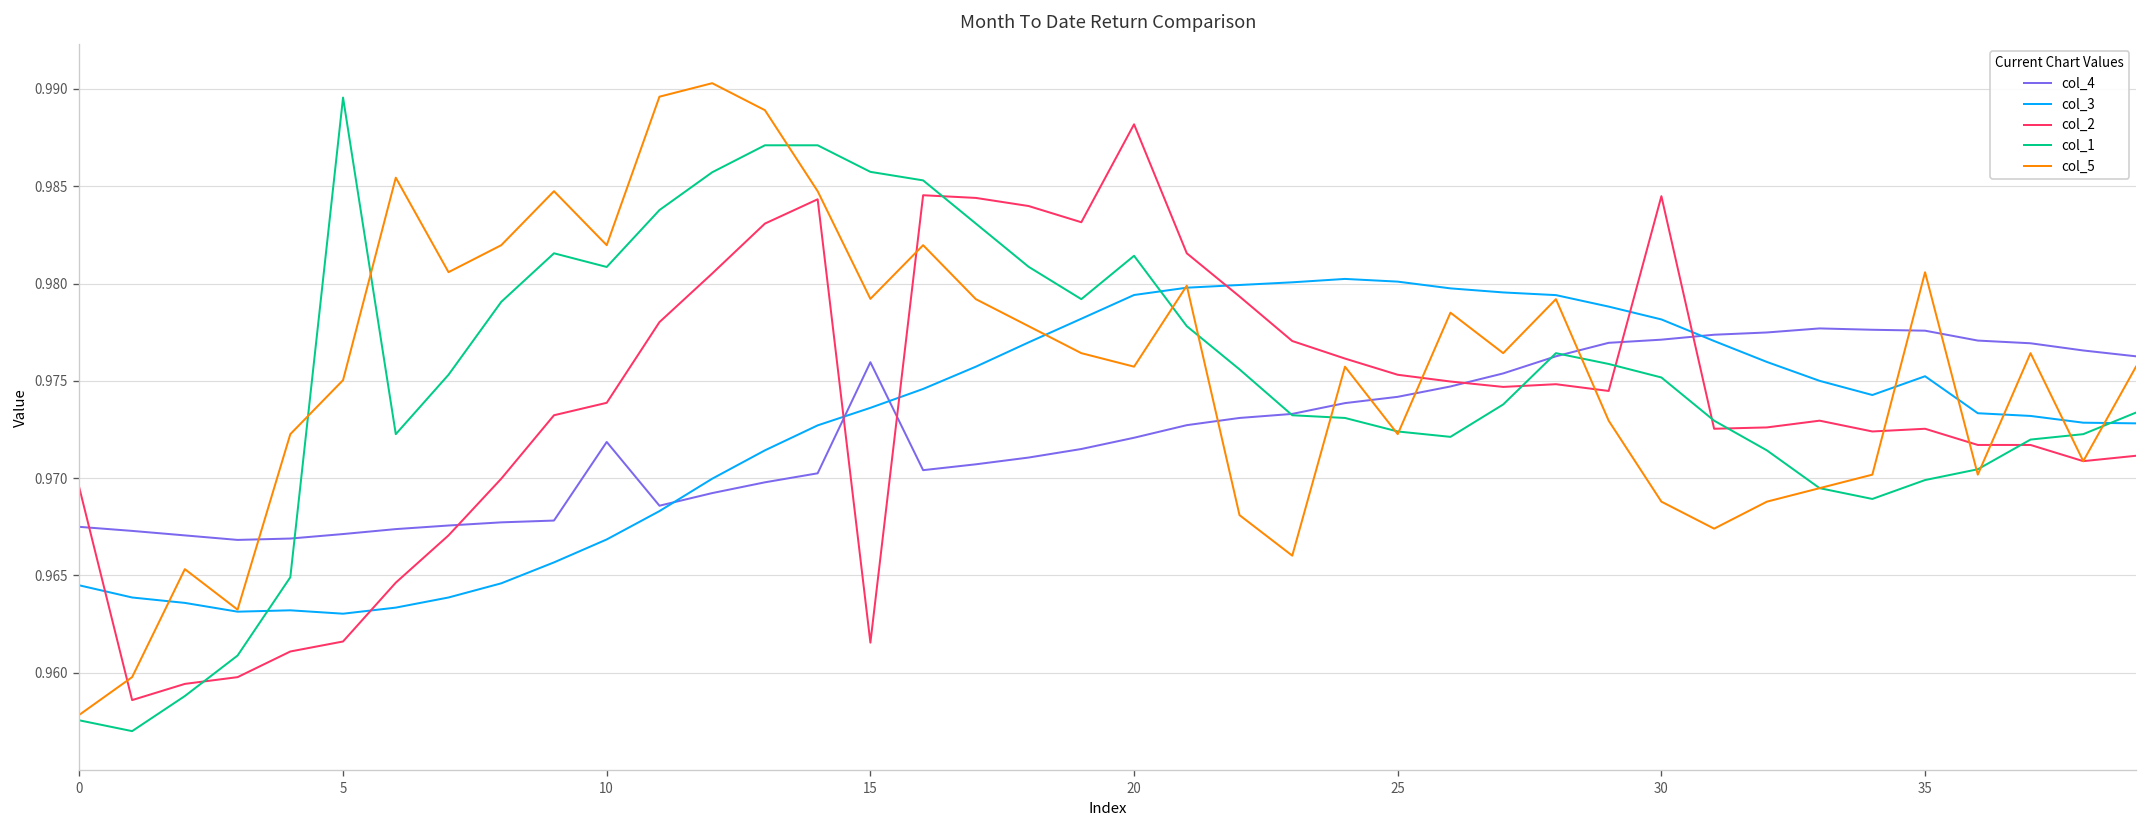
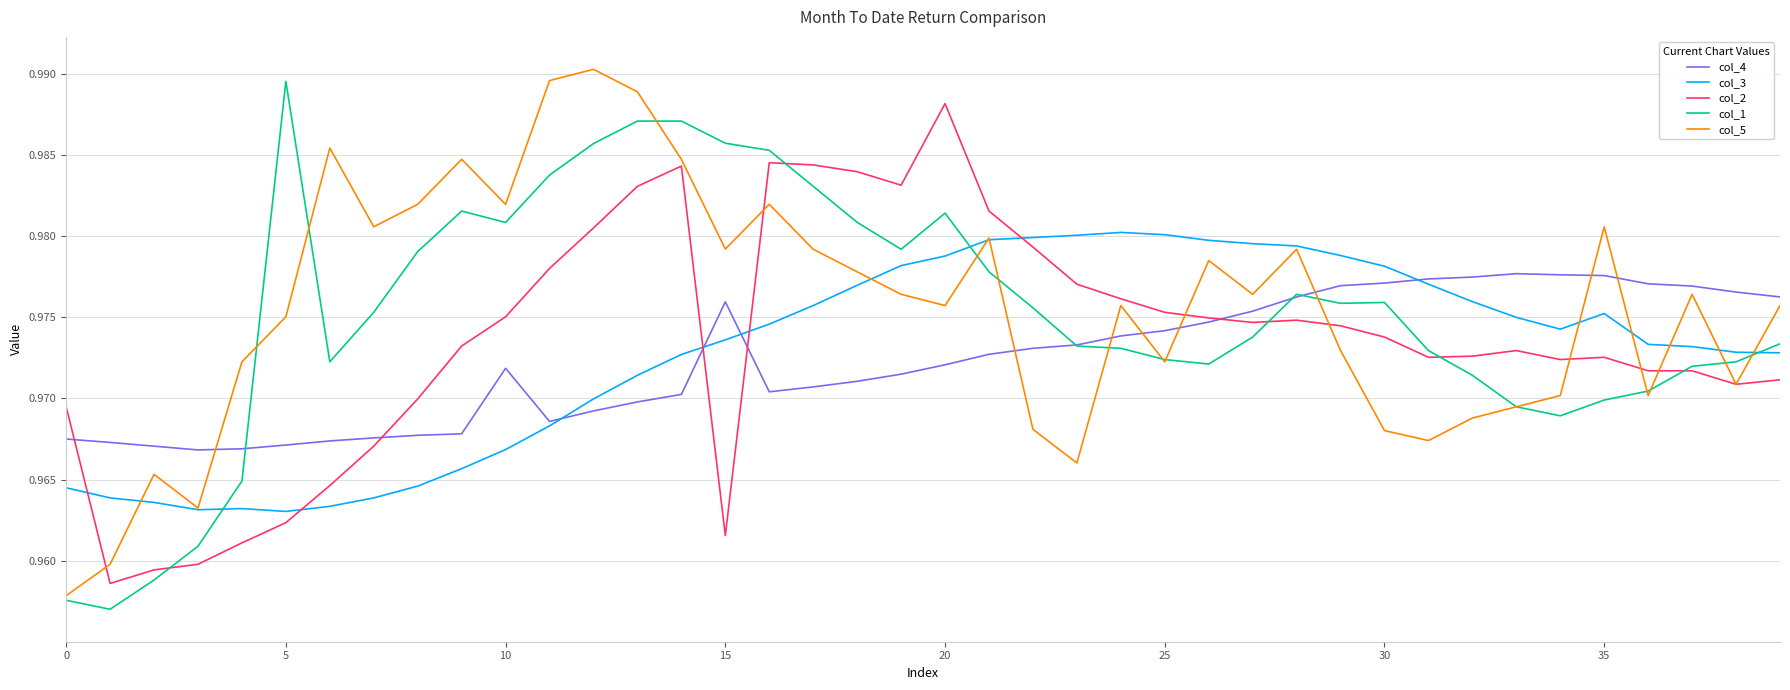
col_2, 5: 0.9616 -> 0.9623
col_2, 10: 0.9739 -> 0.9750
col_3, 20: 0.9794 -> 0.9788
col_2, 30: 0.9845 -> 0.9738
col_1, 30: 0.9752 -> 0.9759
col_5, 30: 0.9688 -> 0.9680
